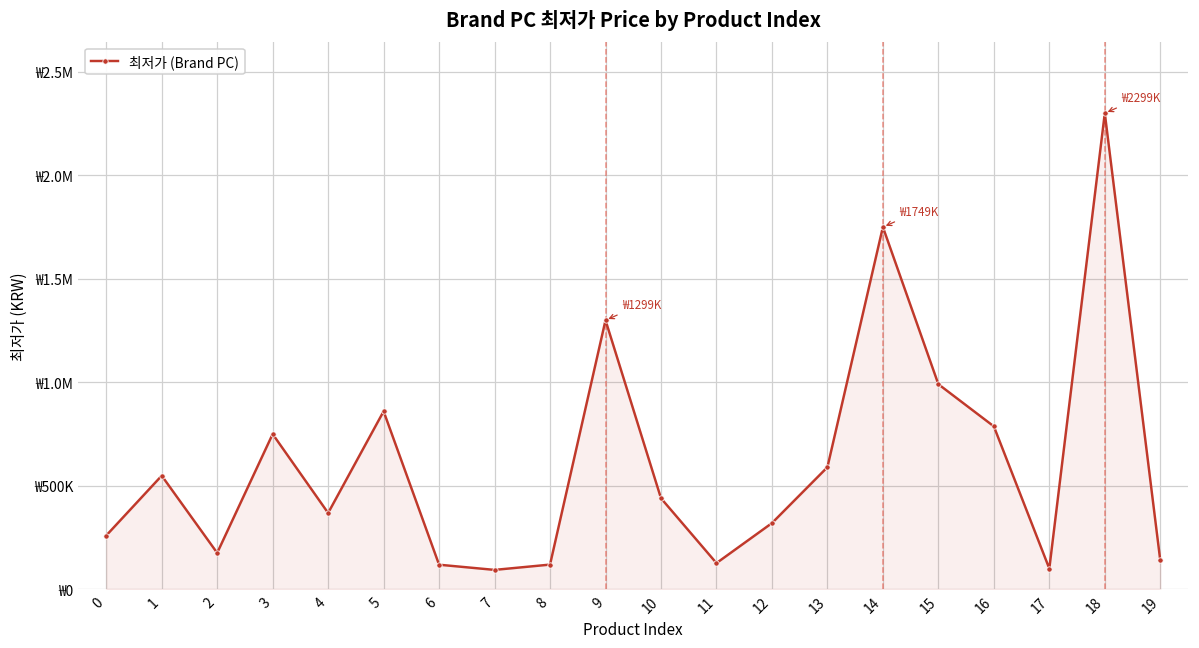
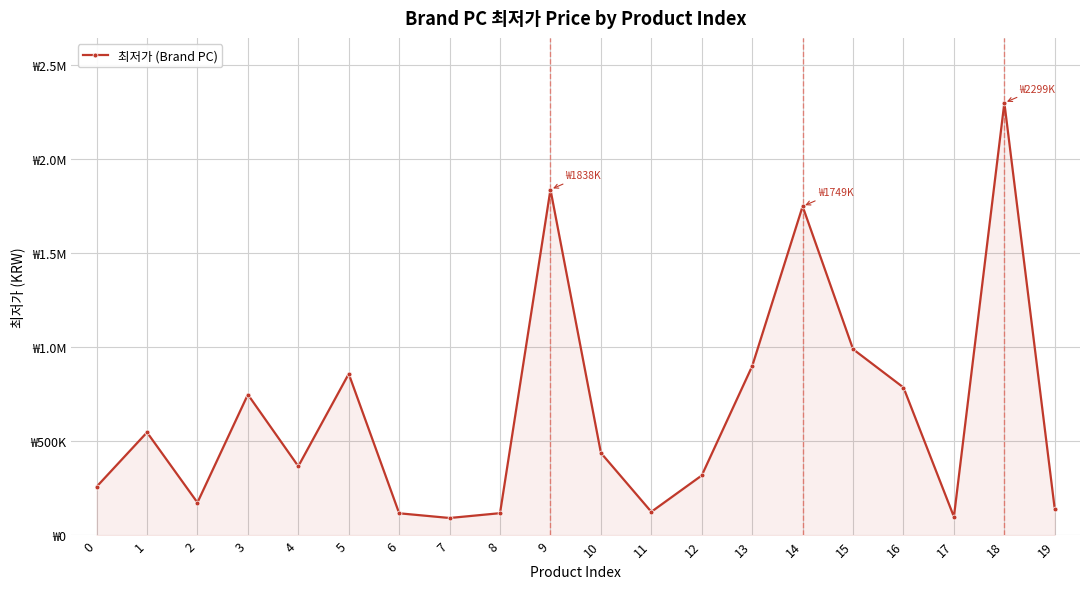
9: 1299K -> 1838K
13: ₩590000 -> ₩900000
